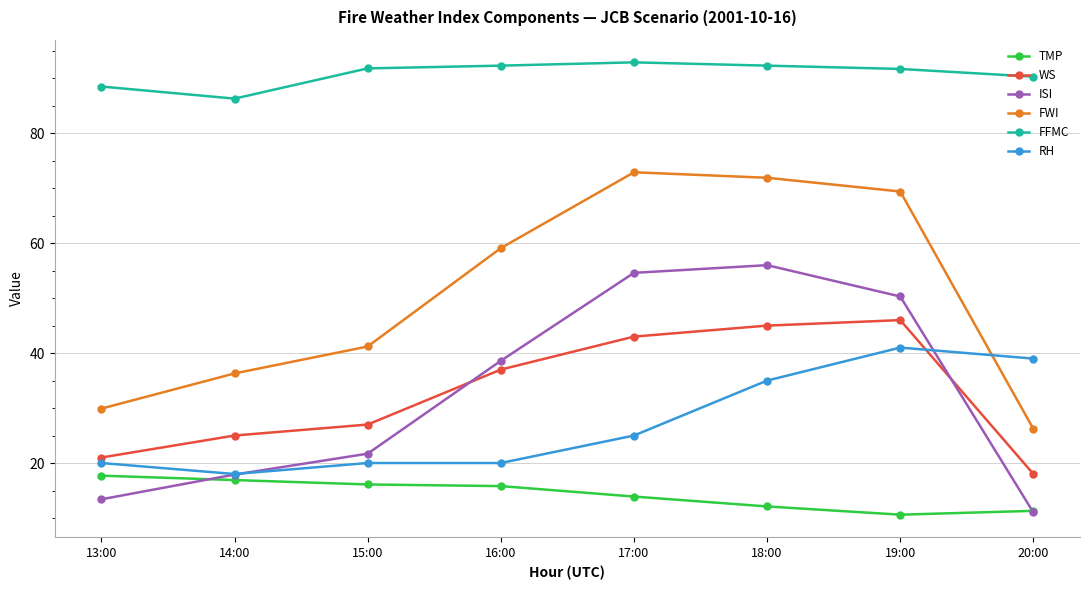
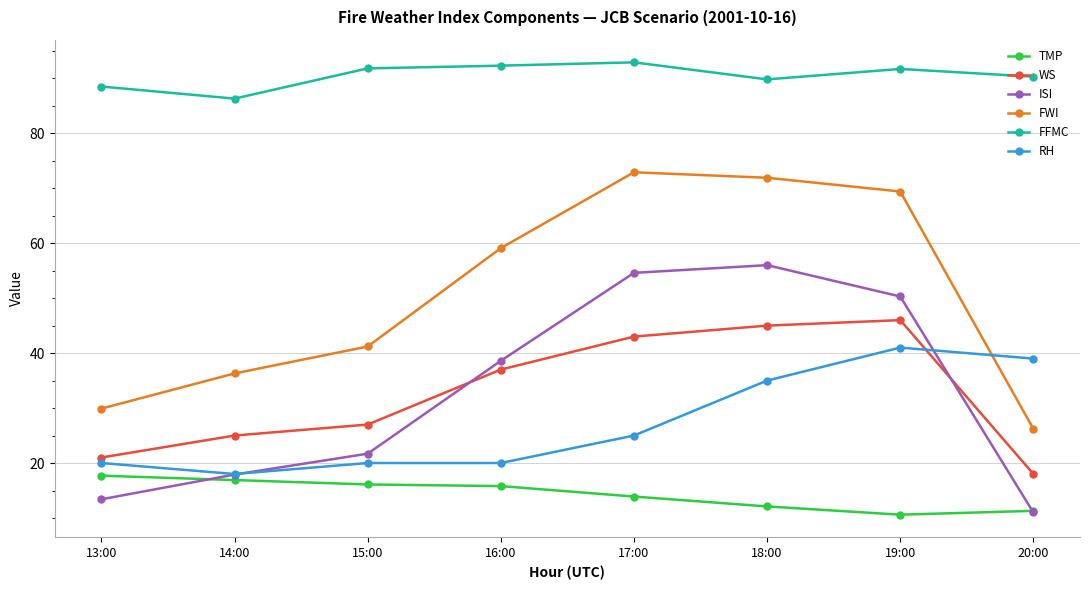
FFMC, 18:00: 92 -> 90
